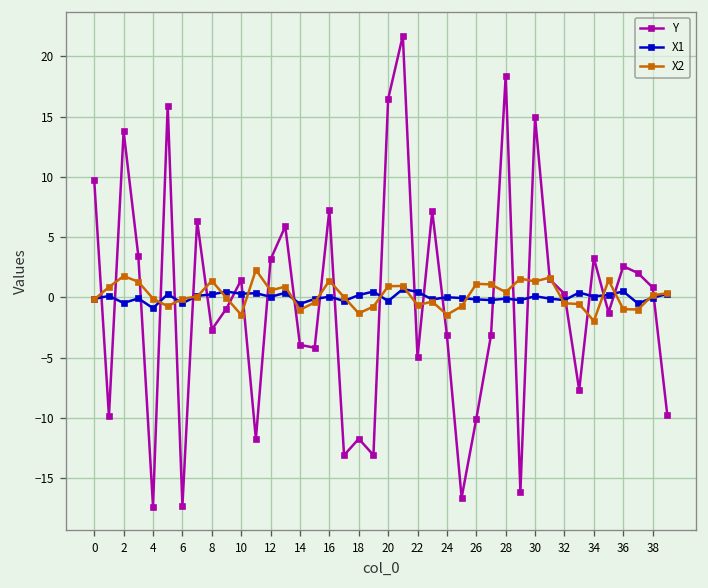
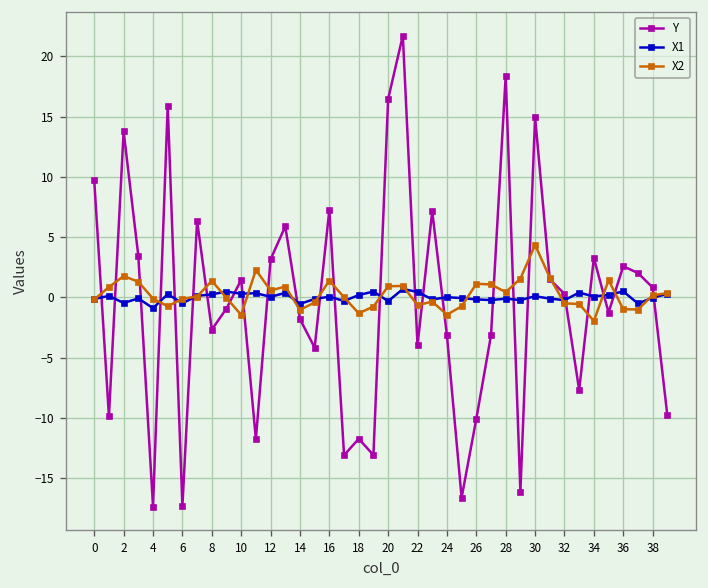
Y, 14: -3.9 -> -1.8
Y, 22: -5.0 -> -4.0
X2, 30: 1.3 -> 4.3
